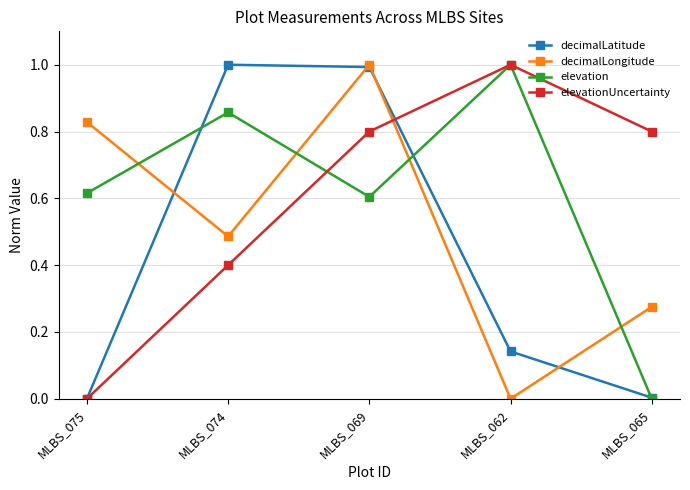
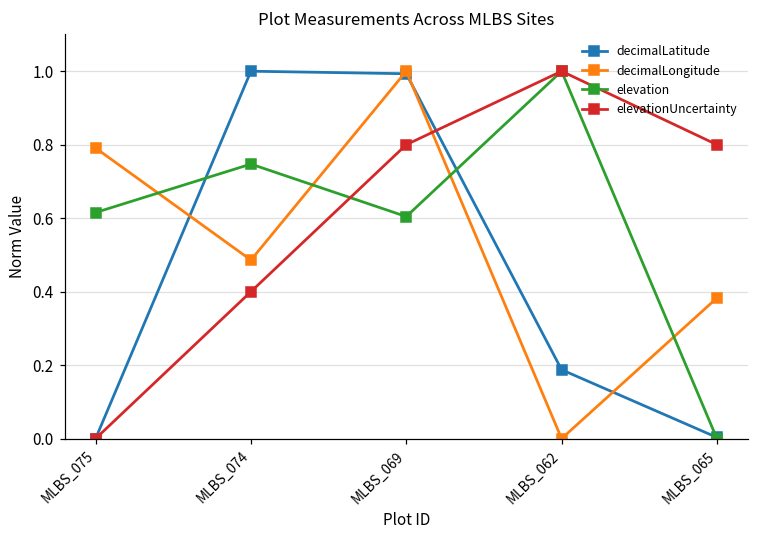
decimalLongitude, MLBS_075: 0.83 -> 0.79
elevation, MLBS_074: 0.86 -> 0.75
decimalLatitude, MLBS_062: 0.14 -> 0.19
decimalLongitude, MLBS_065: 0.28 -> 0.38
